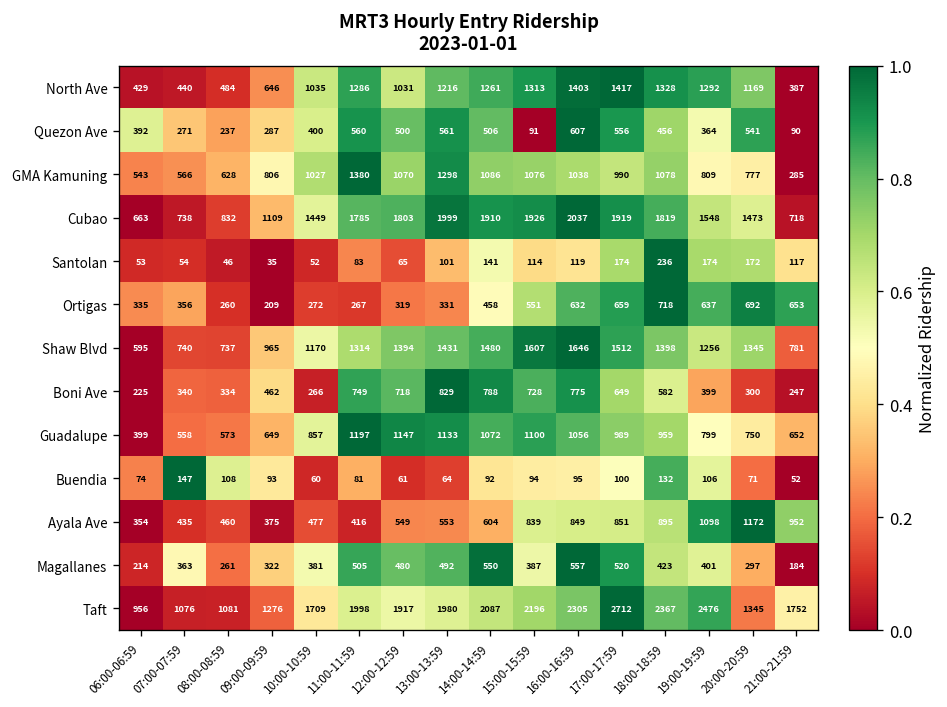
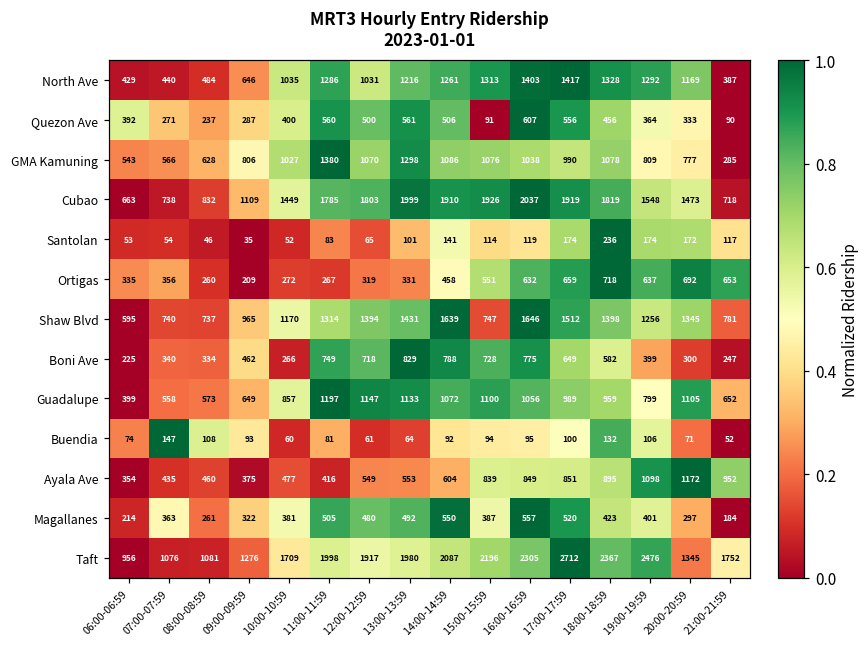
Quezon Ave, 20:00-20:59: 541 -> 333
Shaw Blvd, 14:00-14:59: 1480 -> 1639
Shaw Blvd, 15:00-15:59: 1607 -> 747
Guadalupe, 20:00-20:59: 750 -> 1105
